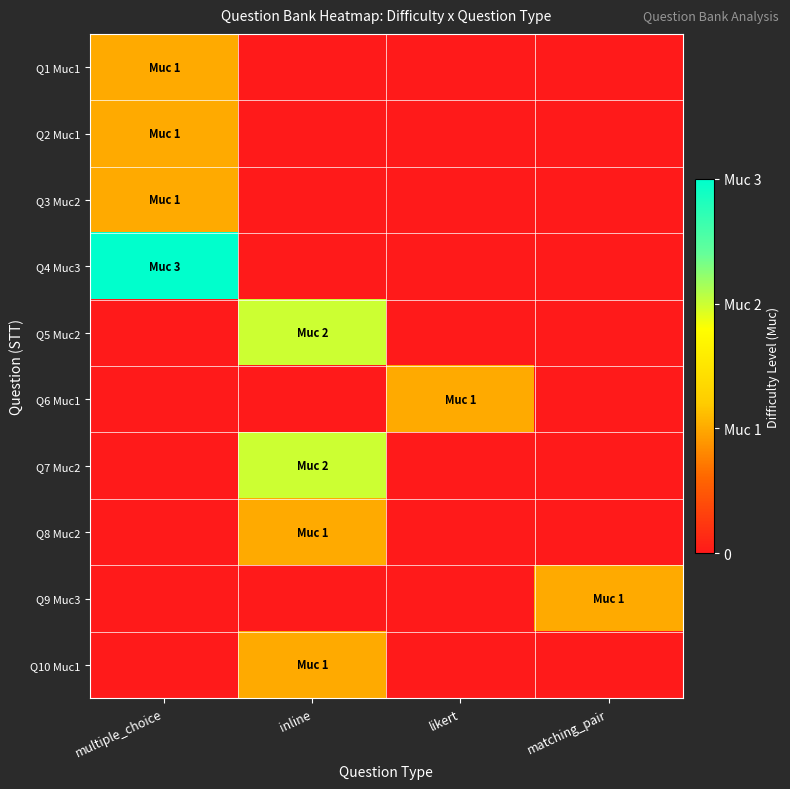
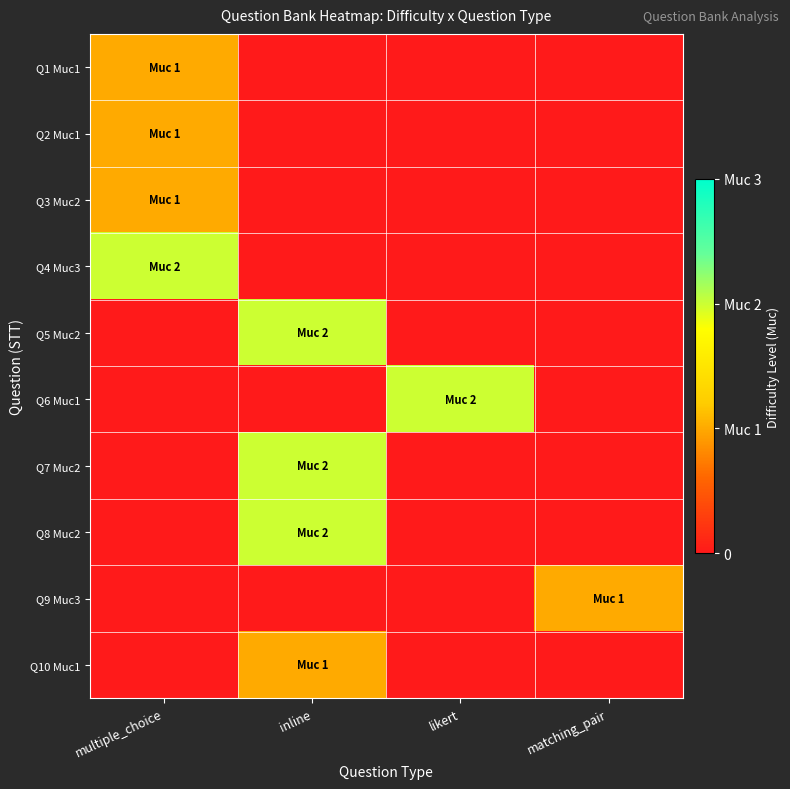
Q4 Muc3, multiple_choice: 3 -> 2
Q6 Muc1, likert: 1 -> 2
Q8 Muc2, inline: 1 -> 2
